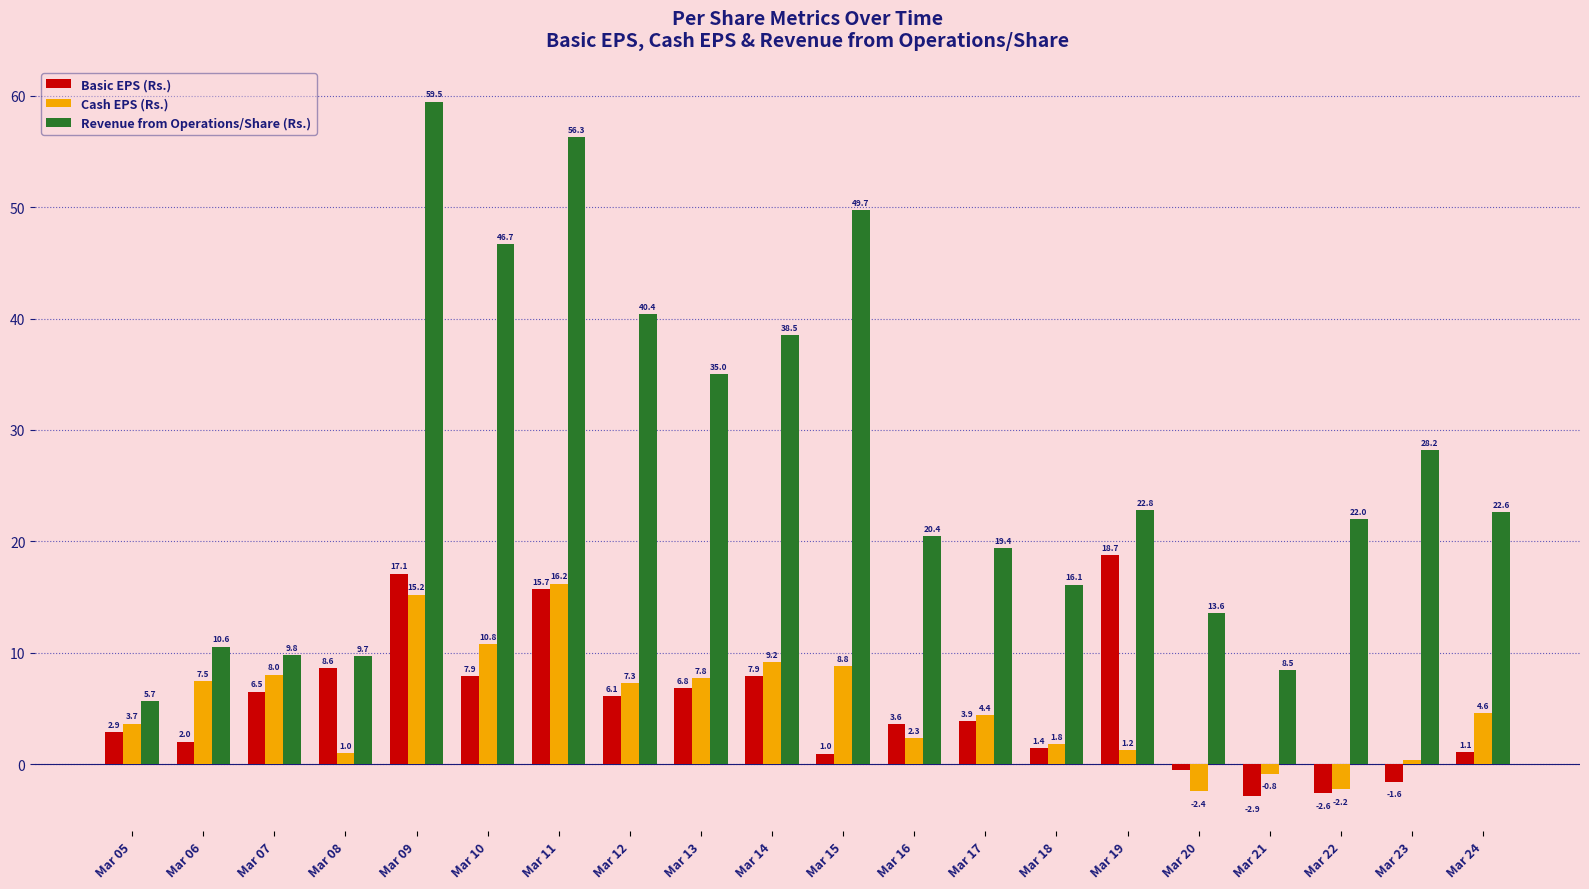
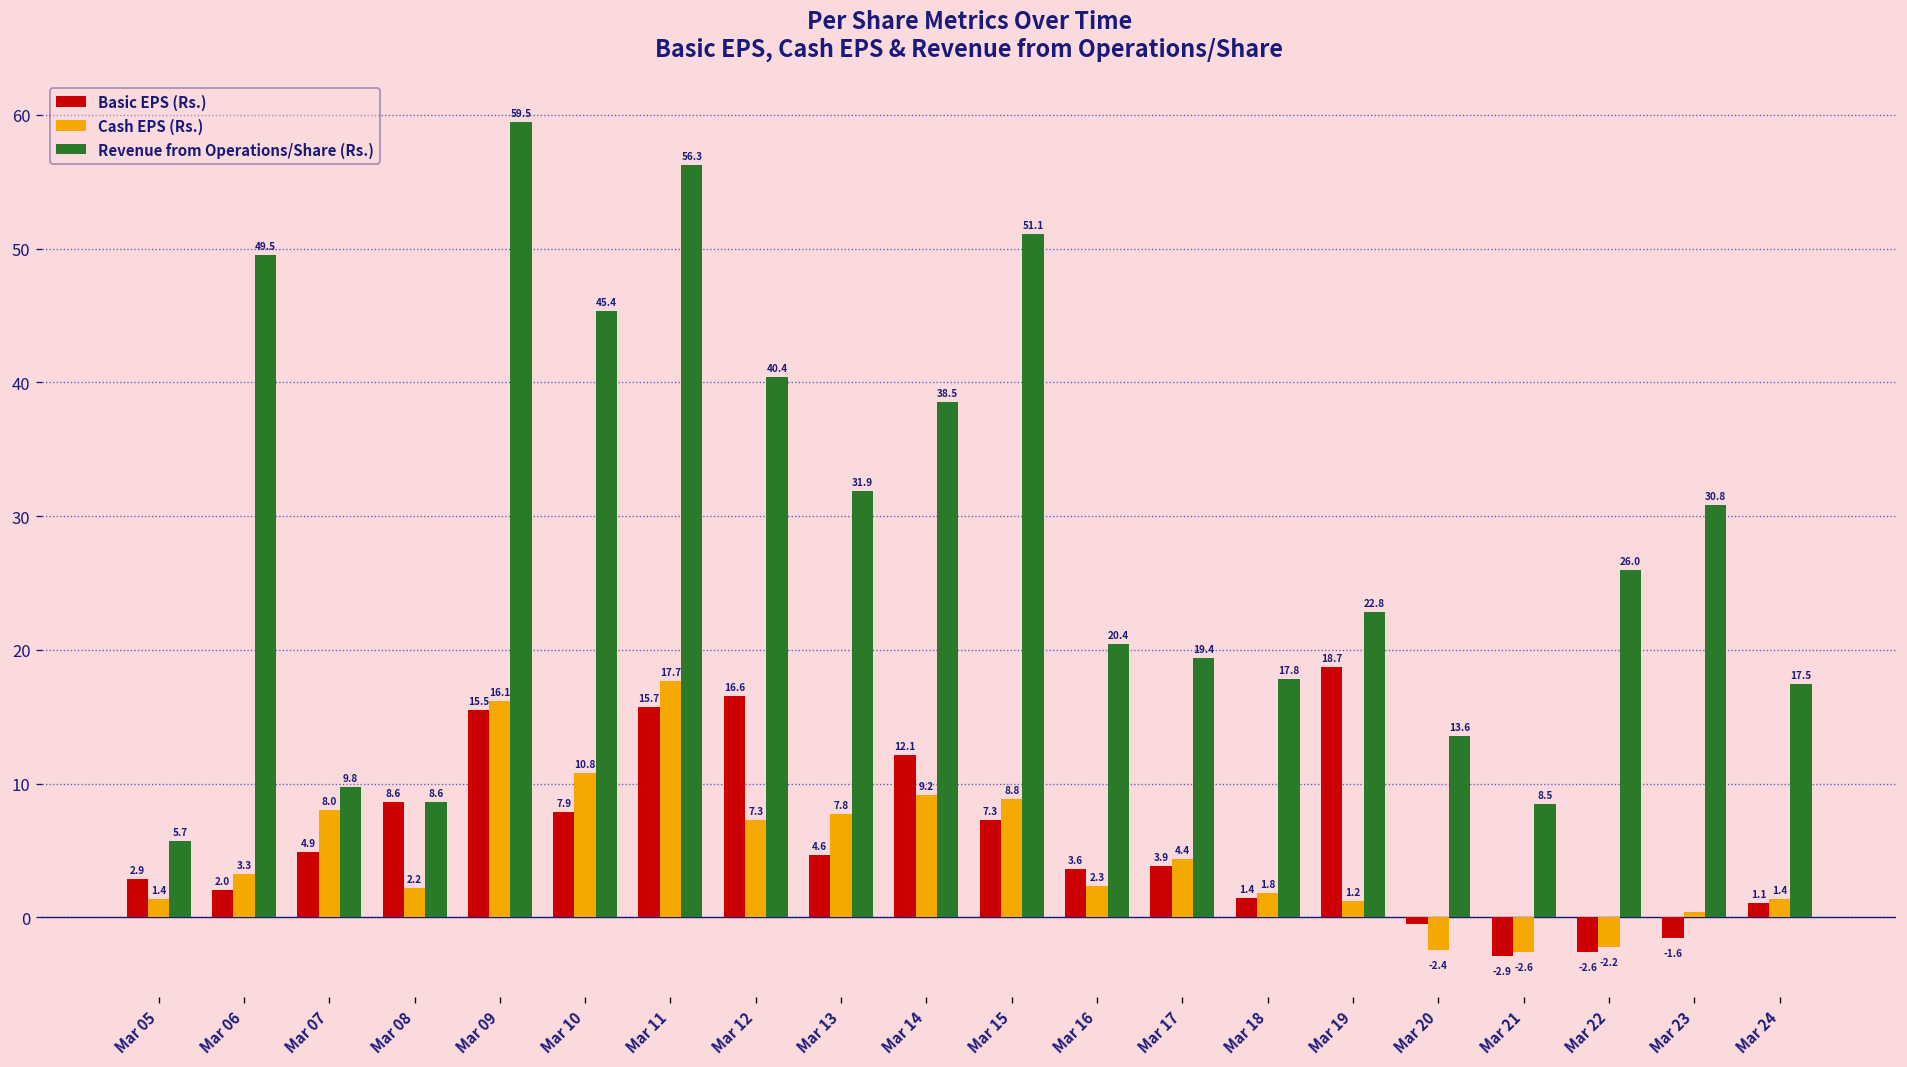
Cash EPS (Rs.), Mar 05: 3.7 -> 1.4
Cash EPS (Rs.), Mar 06: 7.5 -> 3.3
Revenue from Operations/Share (Rs.), Mar 06: 10.6 -> 49.5
Basic EPS (Rs.), Mar 07: 6.5 -> 4.9
Cash EPS (Rs.), Mar 08: 1.0 -> 2.2
Revenue from Operations/Share (Rs.), Mar 08: 9.7 -> 8.6
Basic EPS (Rs.), Mar 09: 17.1 -> 15.5
Cash EPS (Rs.), Mar 09: 15.2 -> 16.1
Revenue from Operations/Share (Rs.), Mar 10: 46.7 -> 45.4
Cash EPS (Rs.), Mar 11: 16.2 -> 17.7
Basic EPS (Rs.), Mar 12: 6.1 -> 16.6
Basic EPS (Rs.), Mar 13: 6.8 -> 4.6
Revenue from Operations/Share (Rs.), Mar 13: 35.0 -> 31.9
Basic EPS (Rs.), Mar 14: 7.9 -> 12.1
Basic EPS (Rs.), Mar 15: 1.0 -> 7.3
Revenue from Operations/Share (Rs.), Mar 15: 49.7 -> 51.1
Revenue from Operations/Share (Rs.), Mar 18: 16.1 -> 17.8
Cash EPS (Rs.), Mar 21: -0.8 -> -2.6
Revenue from Operations/Share (Rs.), Mar 22: 22.0 -> 26.0
Revenue from Operations/Share (Rs.), Mar 23: 28.2 -> 30.8
Cash EPS (Rs.), Mar 24: 4.6 -> 1.4
Revenue from Operations/Share (Rs.), Mar 24: 22.6 -> 17.5
